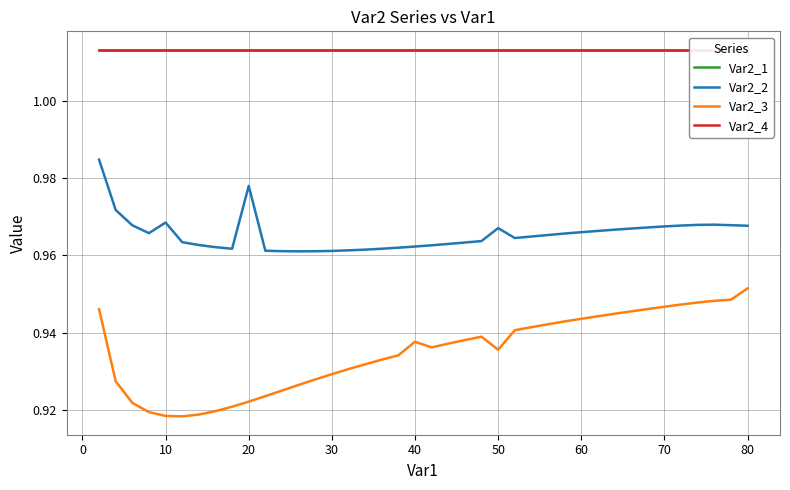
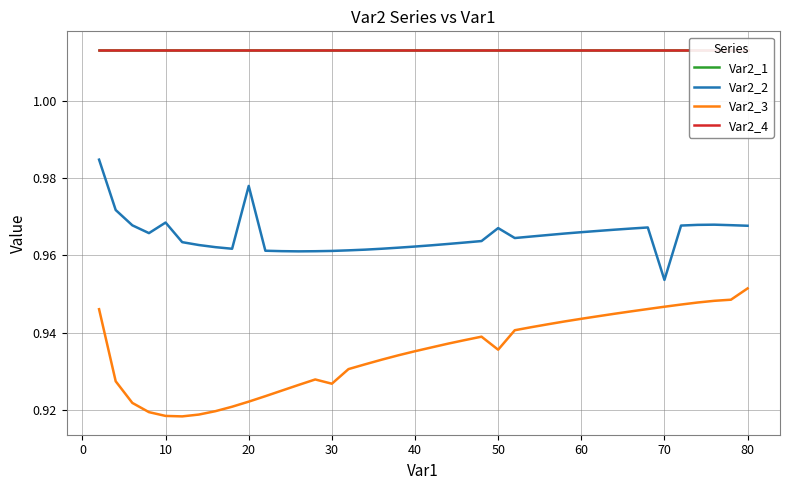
Var2_3, 30: 0.929 -> 0.927
Var2_3, 40: 0.938 -> 0.935
Var2_2, 70: 0.967 -> 0.954
